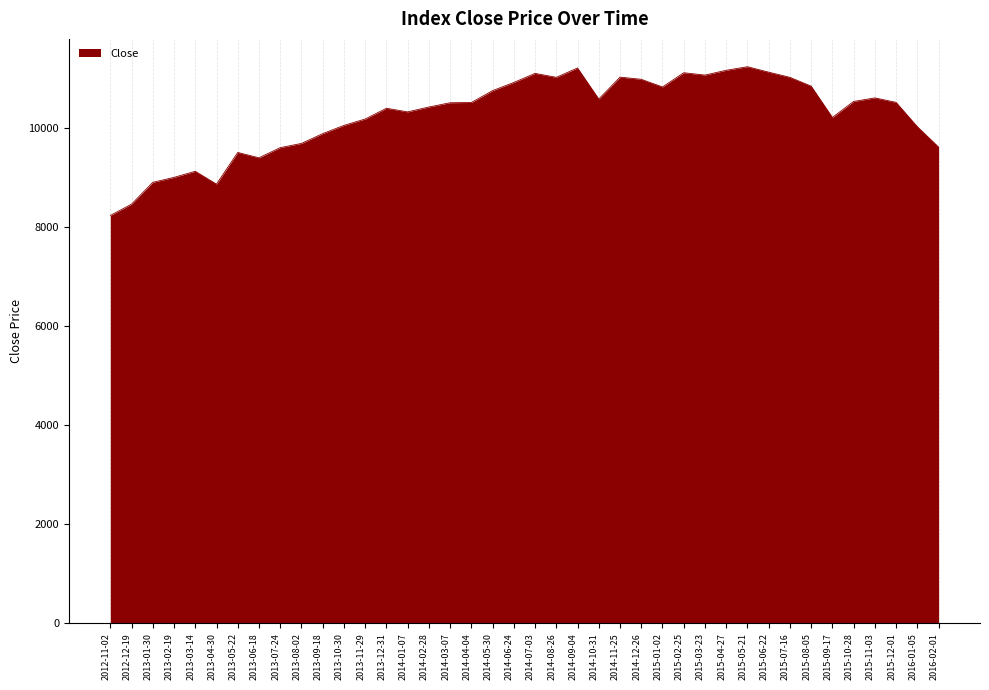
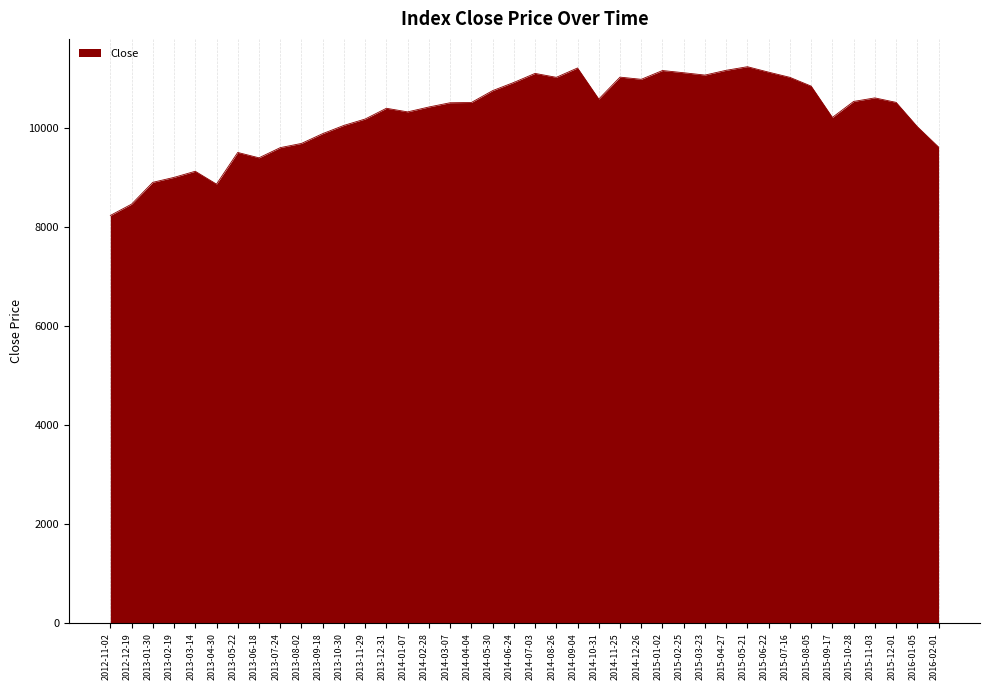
2015-01-02: 10800 -> 11200
